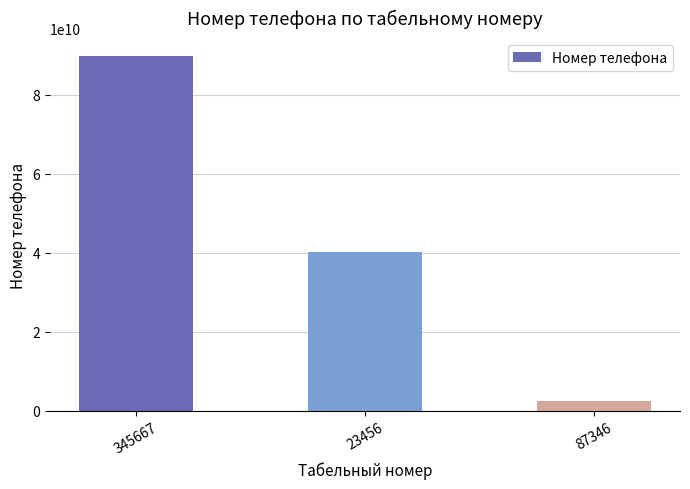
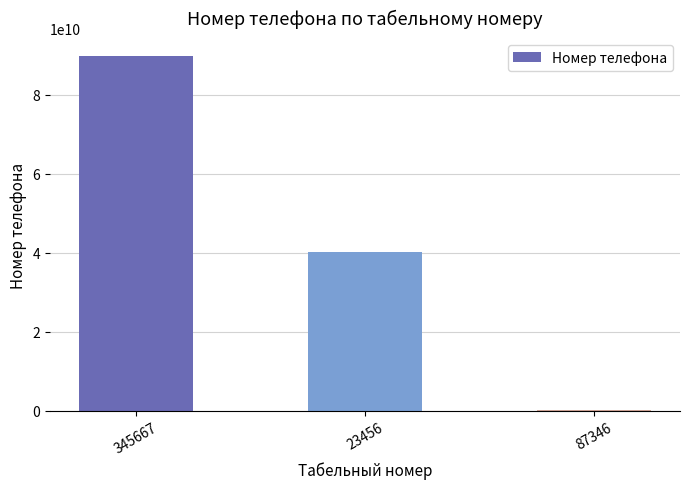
87346: 2000000000 -> 0
